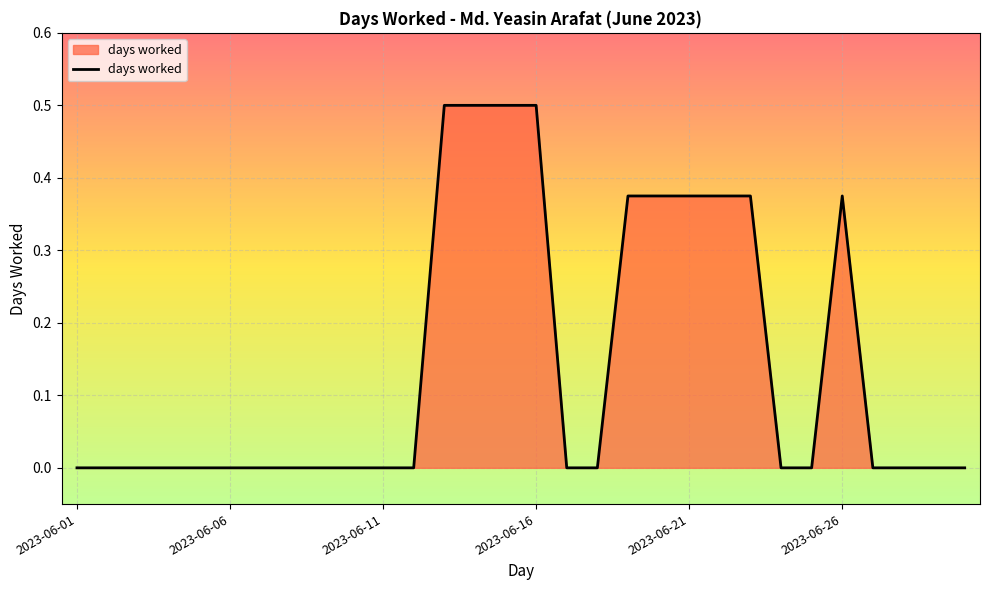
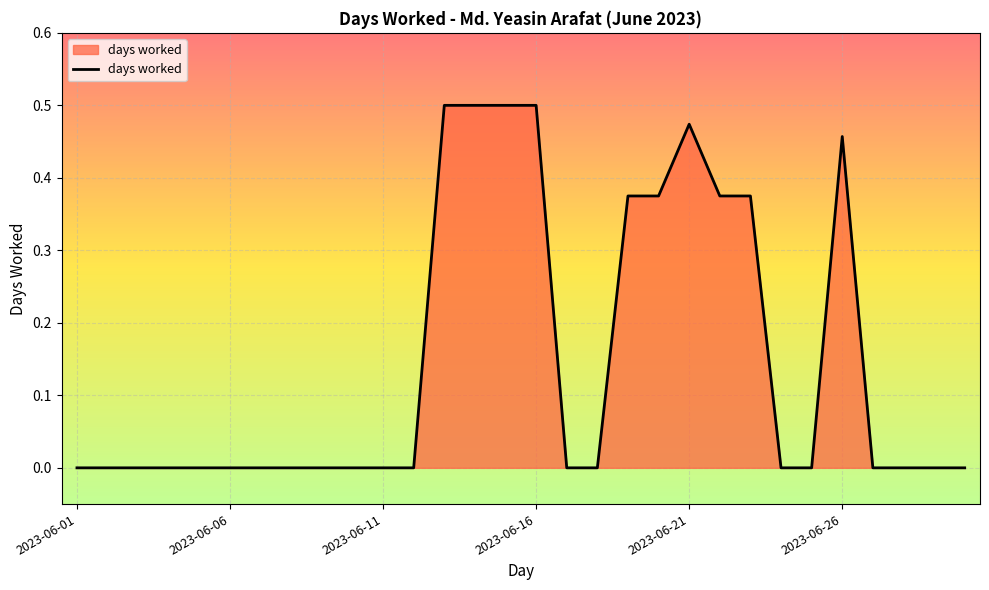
2023-06-21: 0.38 -> 0.47
2023-06-26: 0.38 -> 0.46
